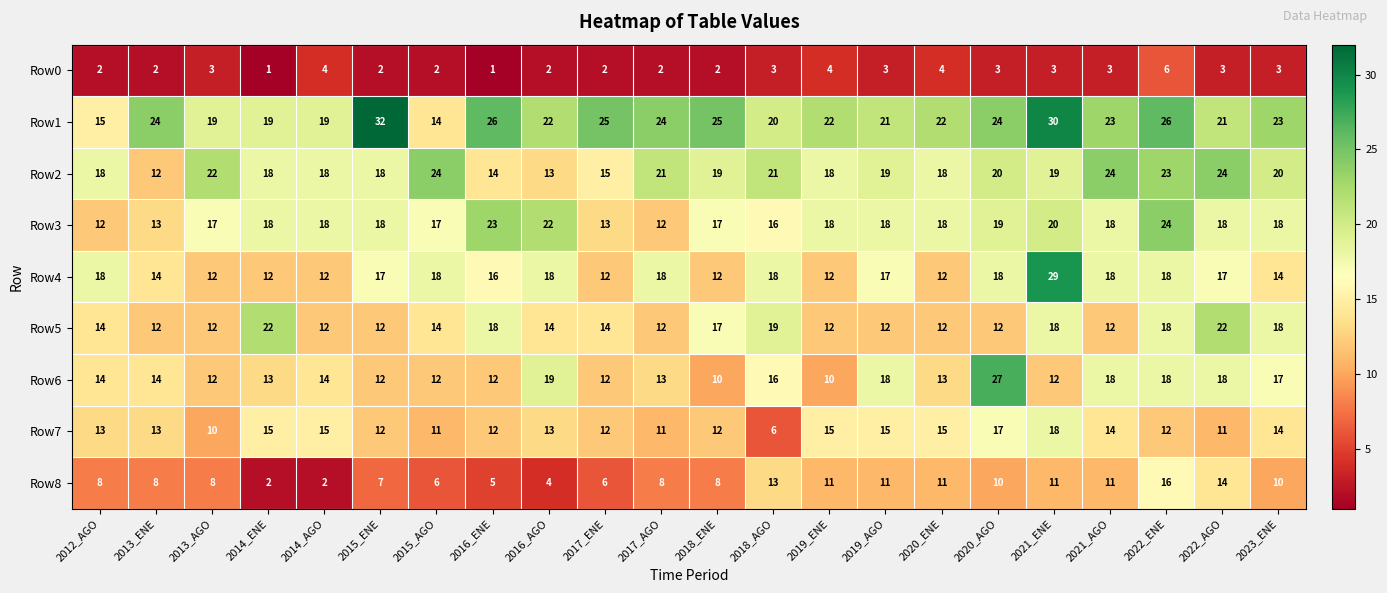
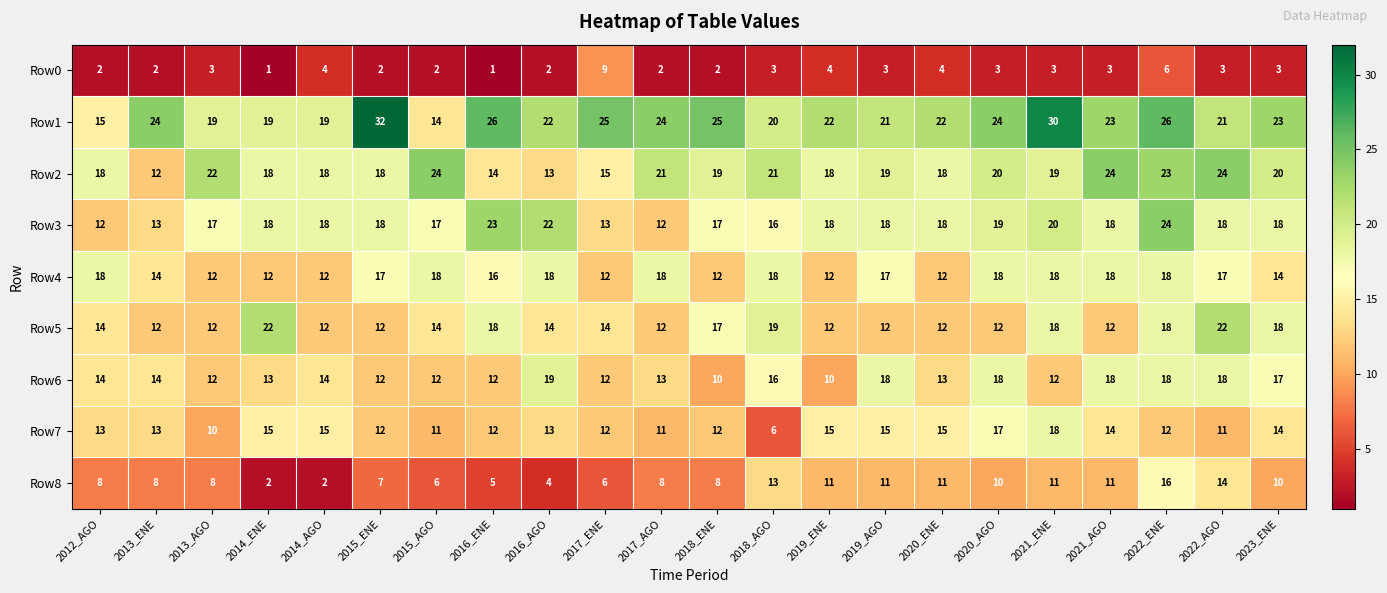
Row0, 2017_ENE: 2 -> 9
Row4, 2021_ENE: 29 -> 18
Row6, 2020_AGO: 27 -> 18
